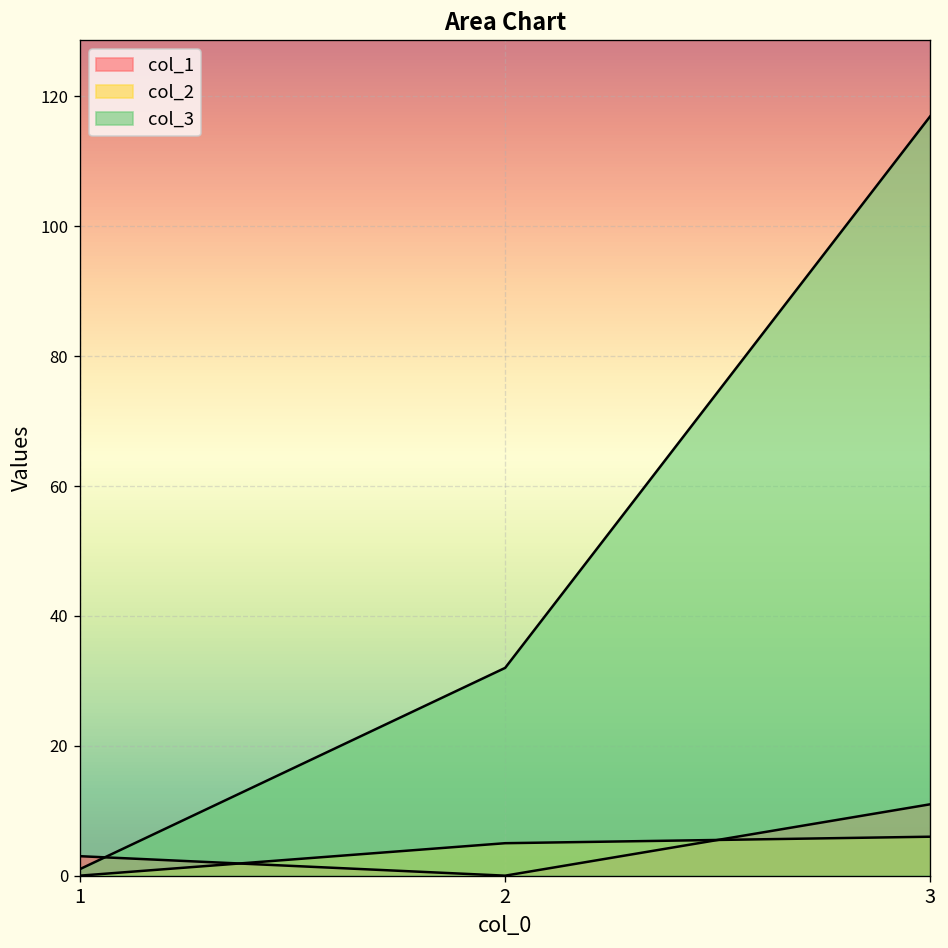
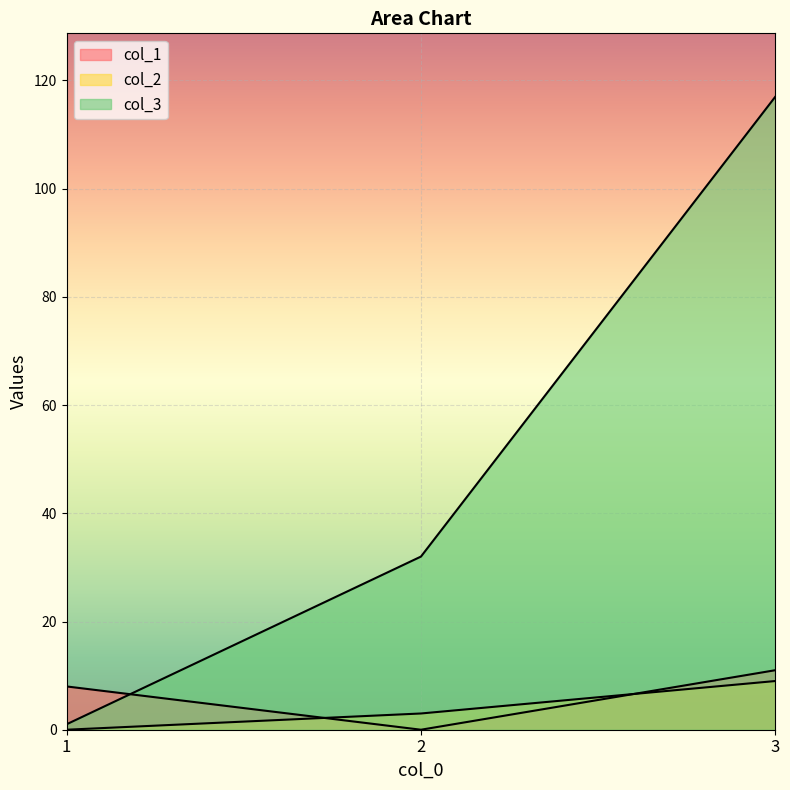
col_1, 1: 3 -> 8
col_2, 2: 5 -> 3
col_2, 3: 6 -> 9
